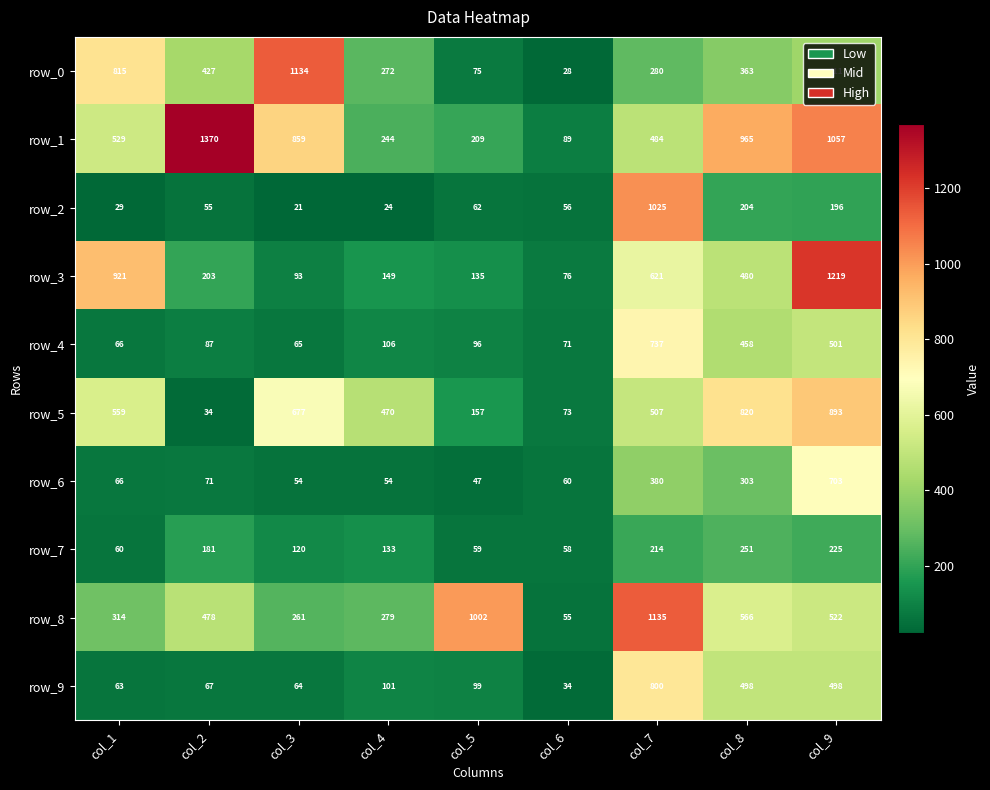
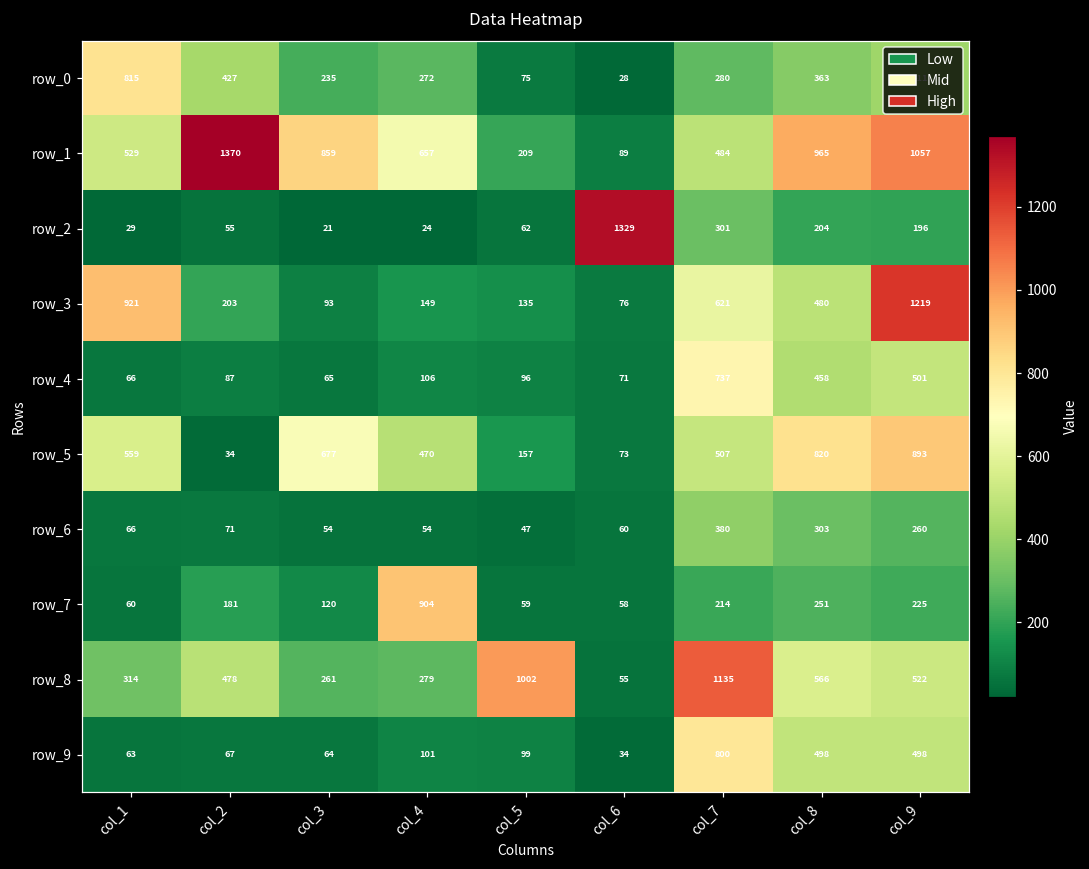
row_0, col_3: 1134 -> 235
row_1, col_4: 244 -> 657
row_2, col_6: 56 -> 1329
row_2, col_7: 1025 -> 301
row_6, col_9: 703 -> 260
row_7, col_4: 133 -> 904
